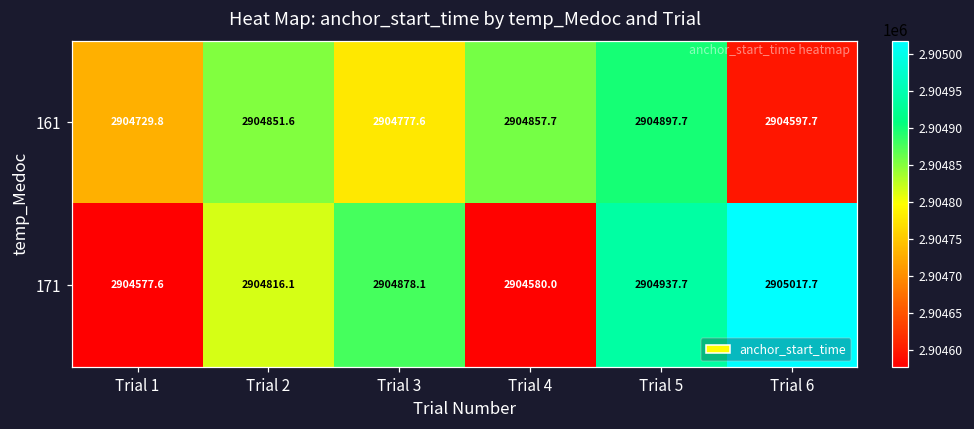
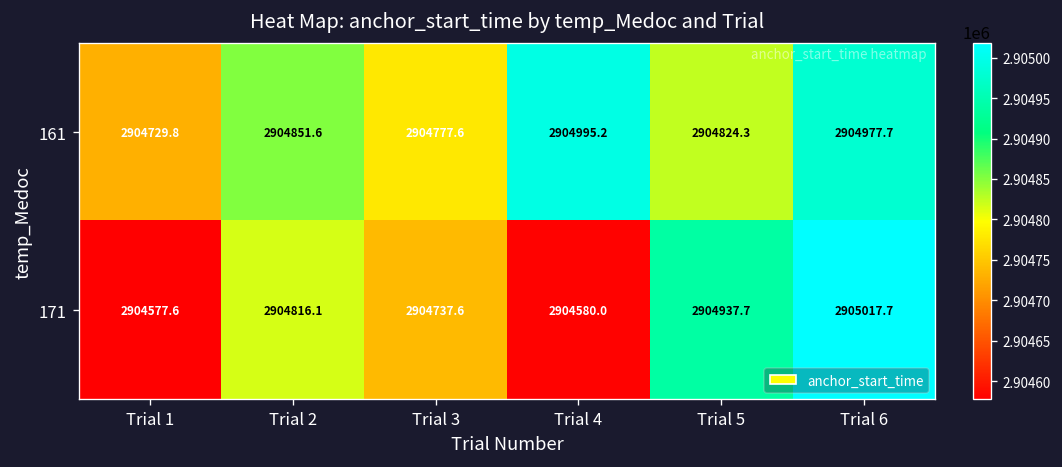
161, Trial 4: 2904857.7 -> 2904995.2
161, Trial 5: 2904897.7 -> 2904824.3
161, Trial 6: 2904597.7 -> 2904977.7
171, Trial 3: 2904878.1 -> 2904737.6
